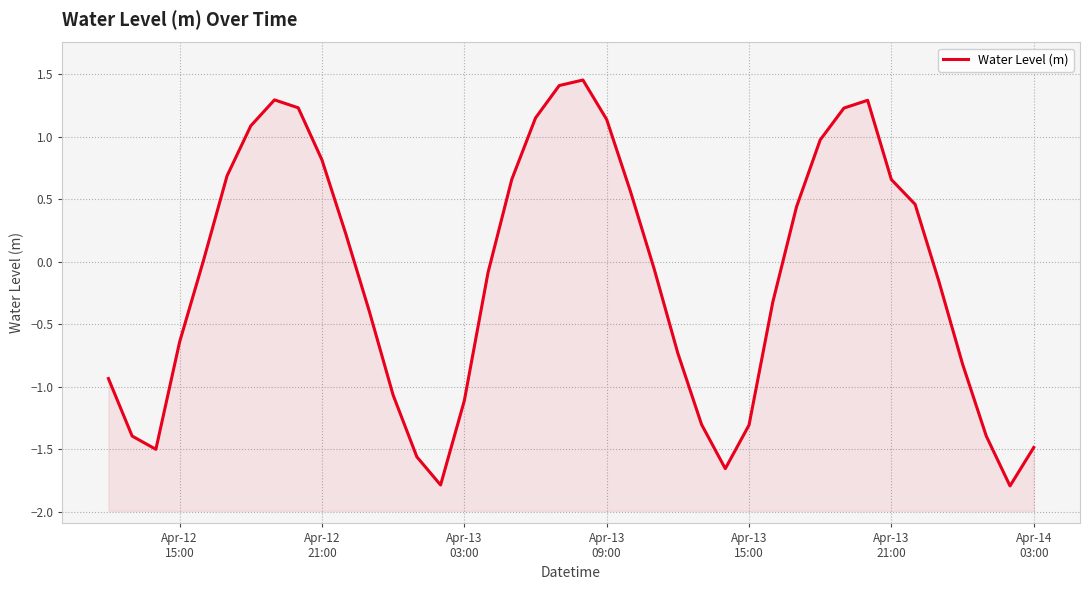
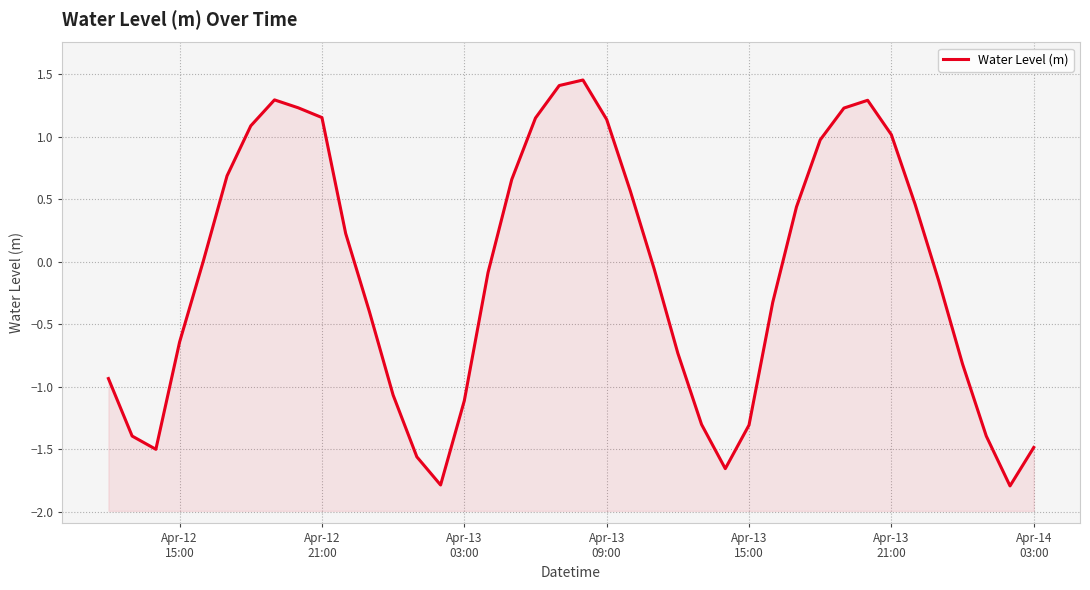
Apr-12 21:00: 0.82 -> 1.15
Apr-13 21:00: 0.66 -> 1.02
